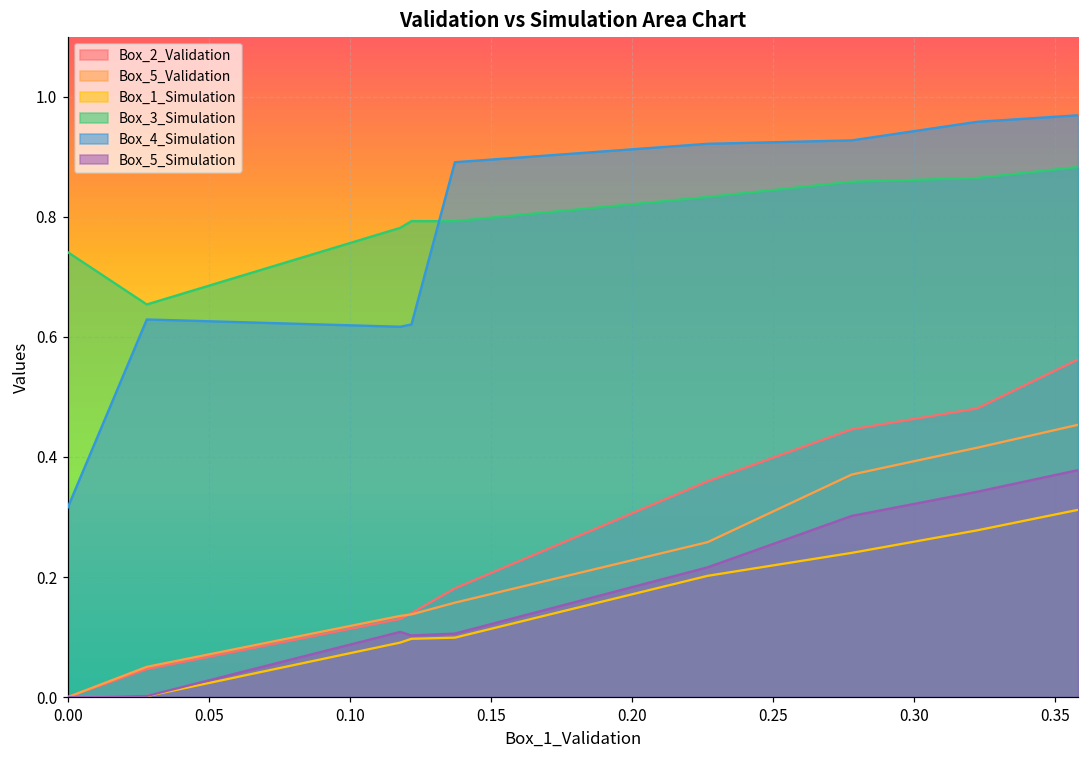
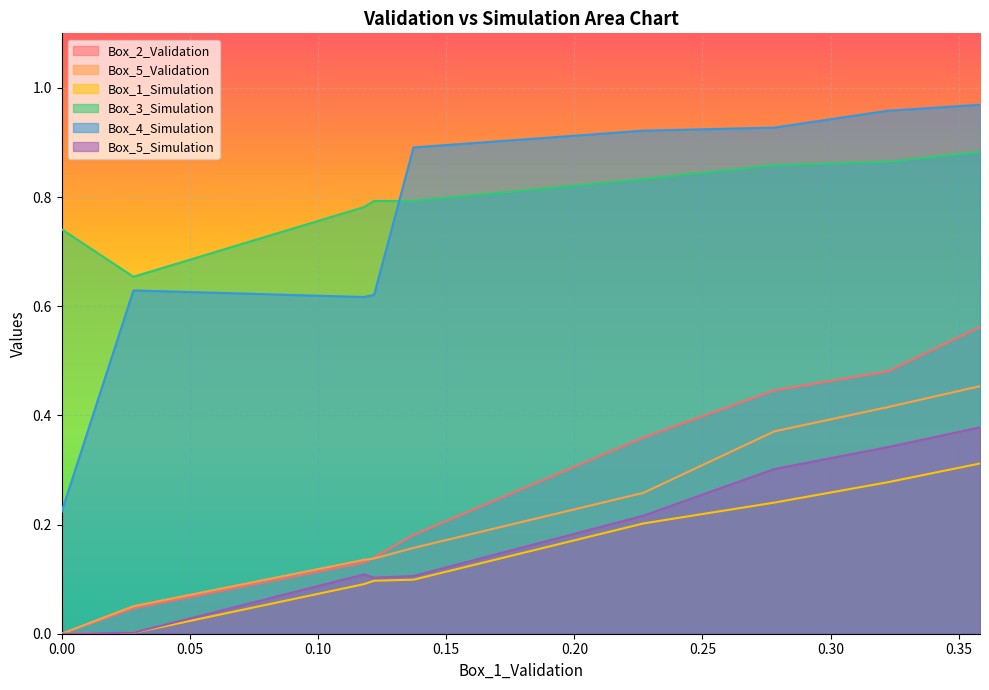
Box_4_Simulation, 0.00: 0.32 -> 0.22
